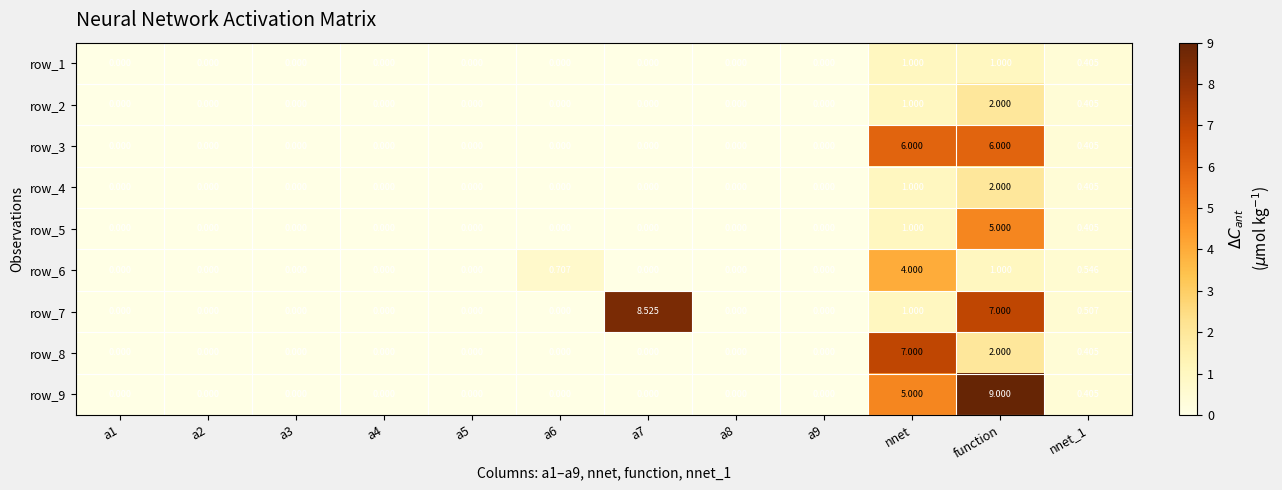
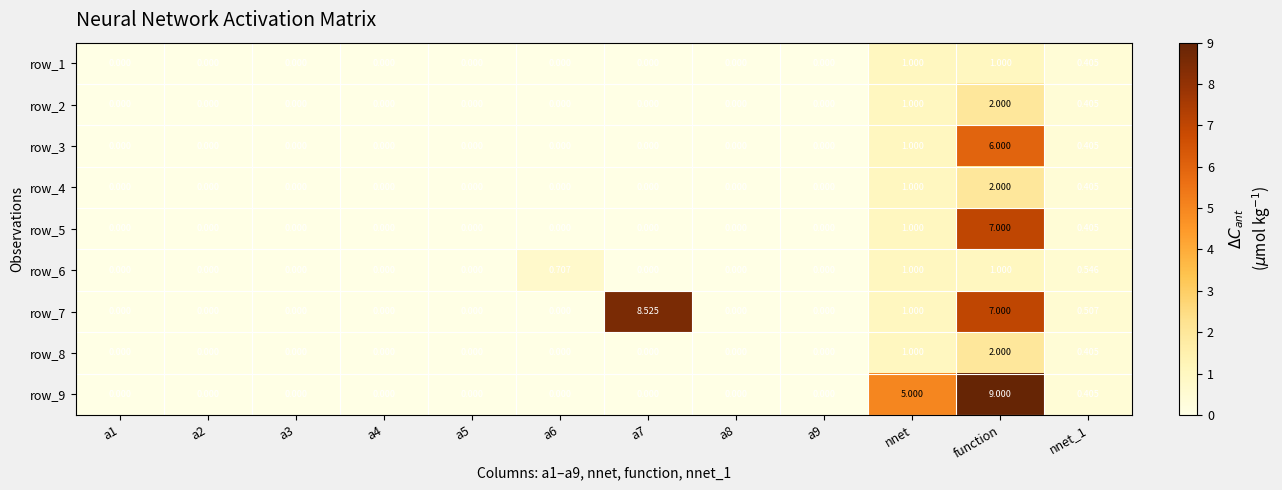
row_3, nnet: 6.000 -> 1.000
row_5, function: 5.000 -> 7.000
row_6, nnet: 4.000 -> 1.000
row_8, nnet: 7.000 -> 1.000
